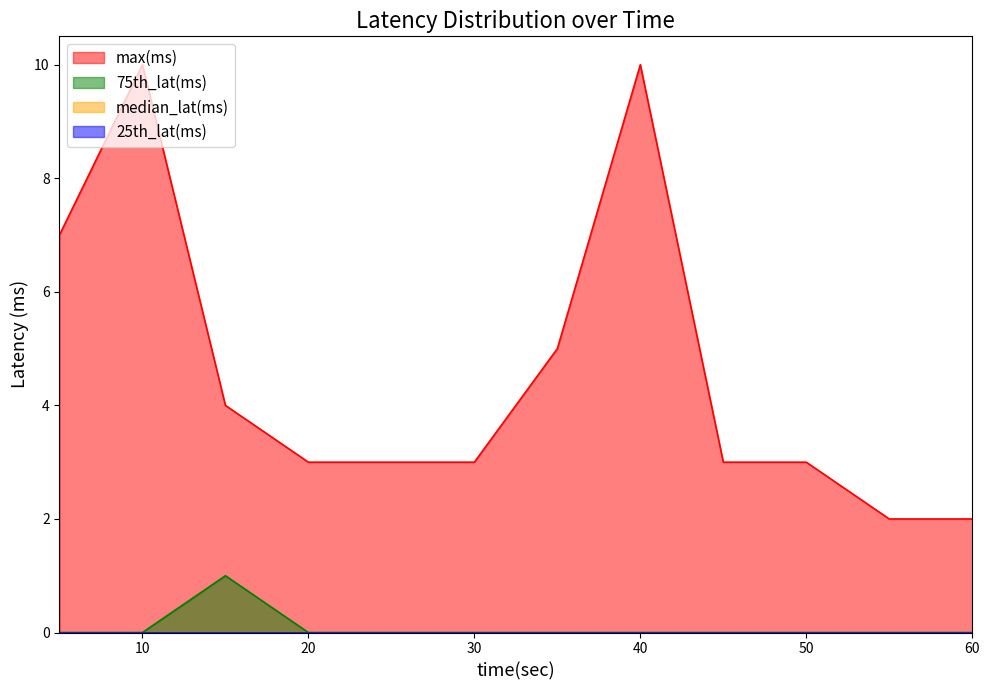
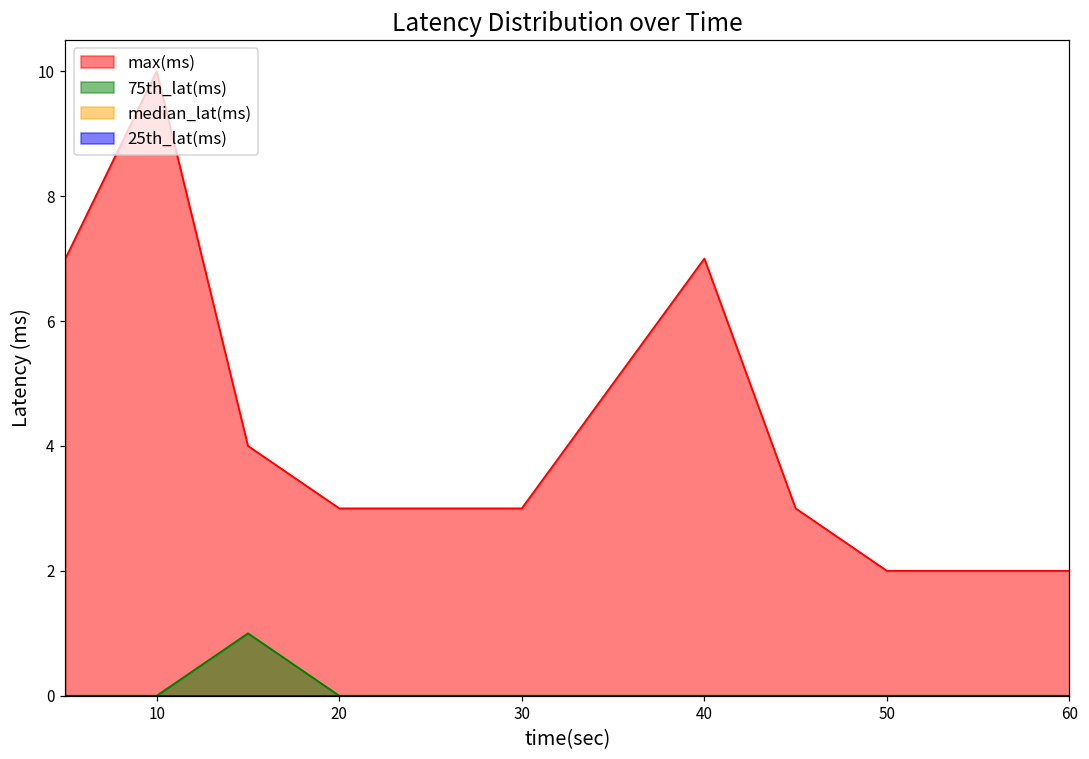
max(ms), 40: 10 -> 7
max(ms), 50: 3 -> 2
